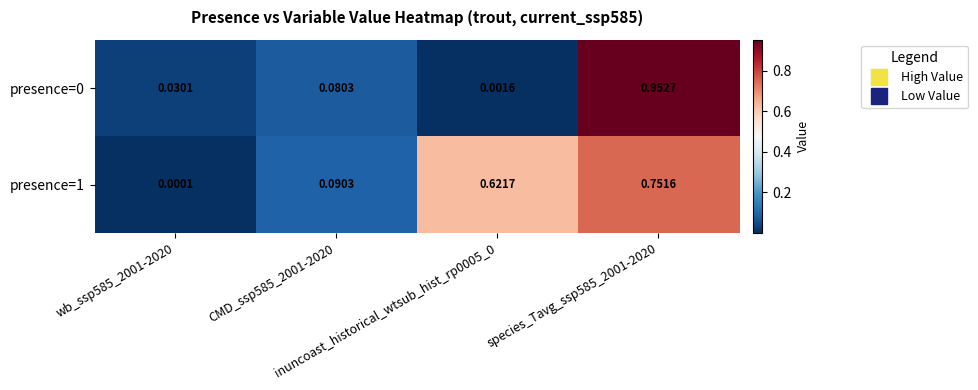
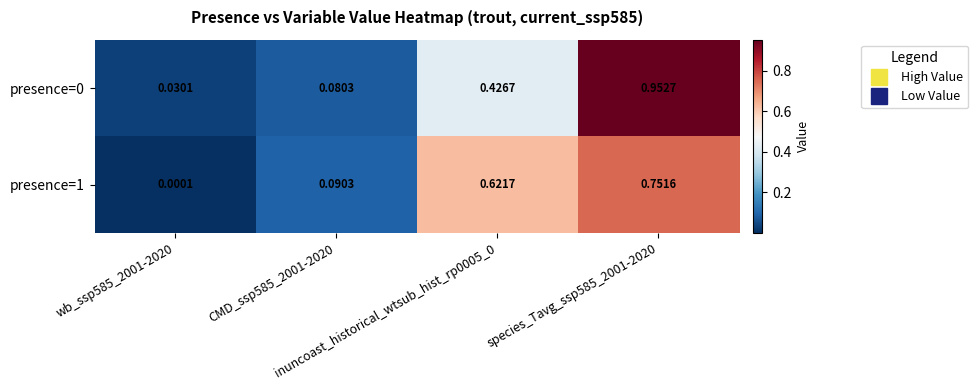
presence=0, inuncoast_historical_wtsub_hist_rp0005_0: 0.0016 -> 0.4267
